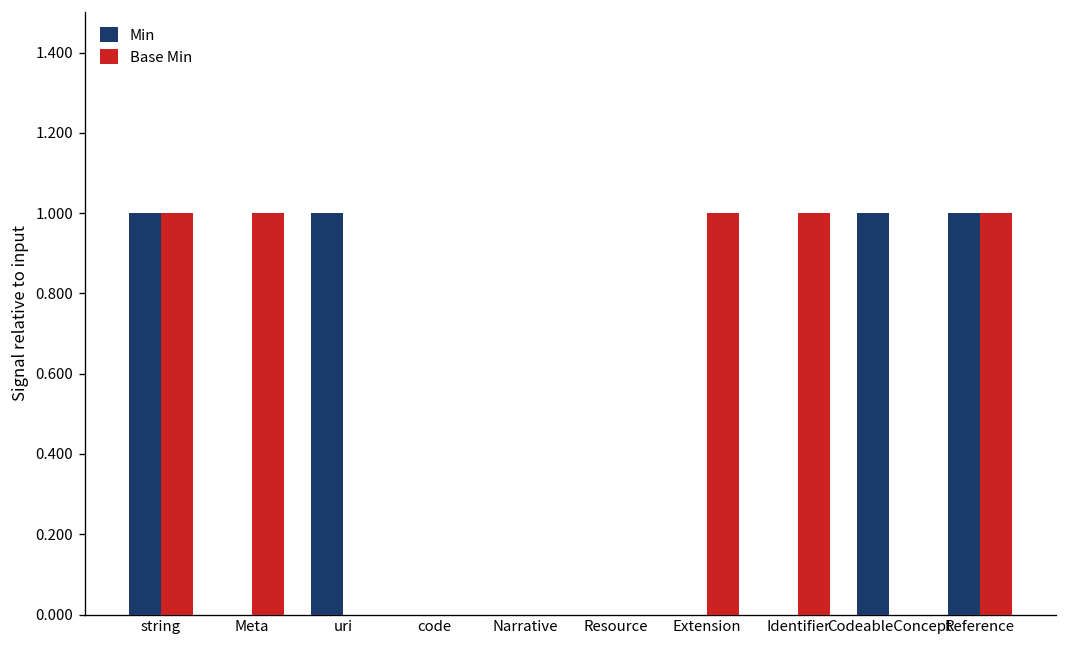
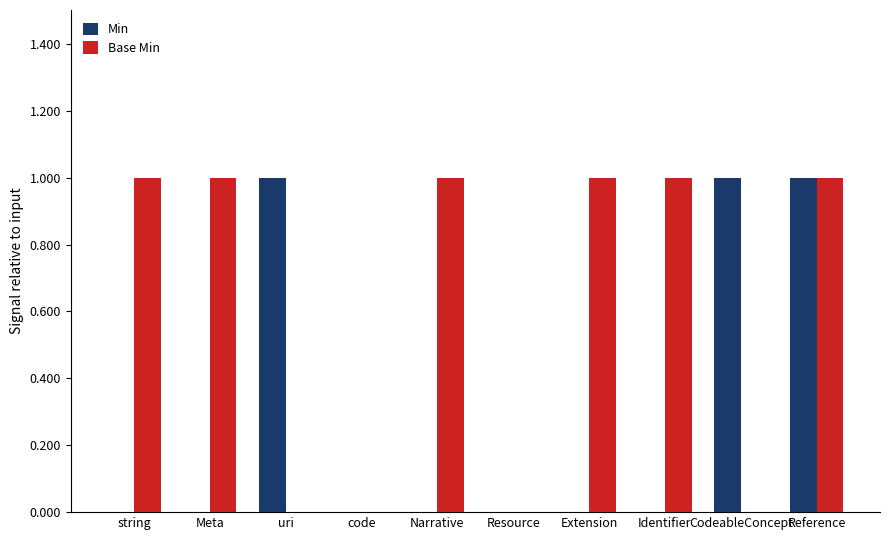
Min, string: 1 -> 0
Base Min, Narrative: 0 -> 1
